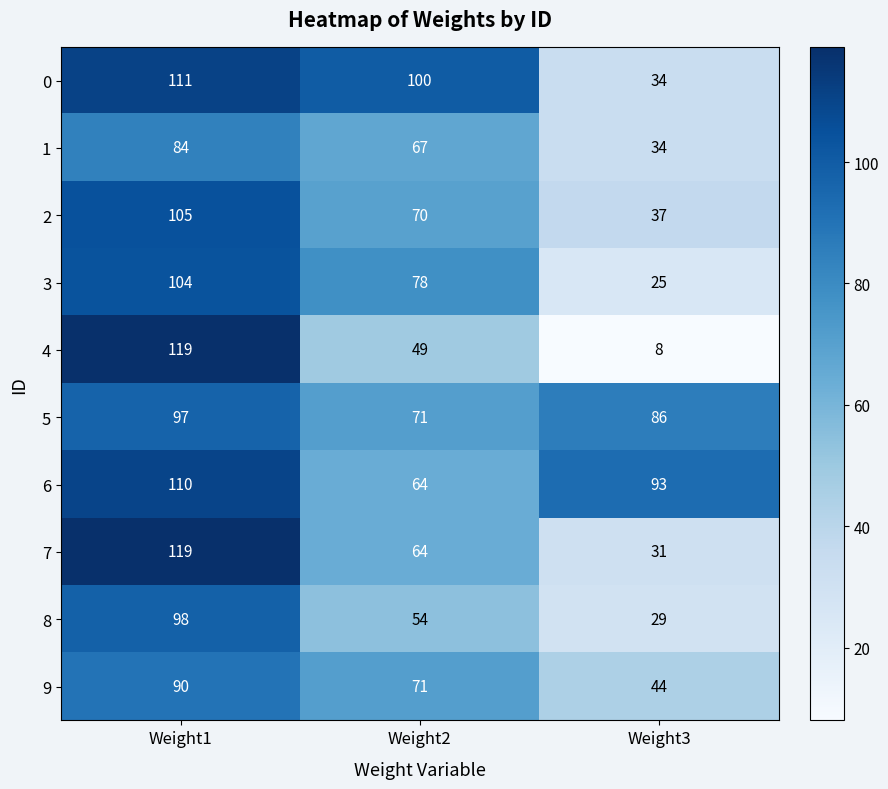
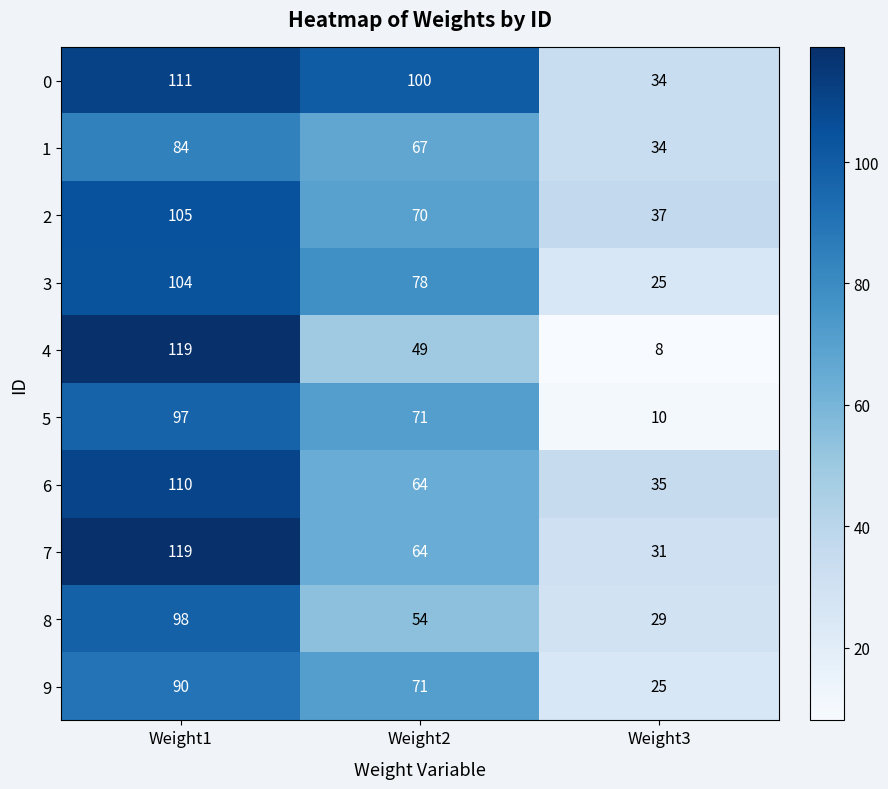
5, Weight3: 86 -> 10
6, Weight3: 93 -> 35
9, Weight3: 44 -> 25
